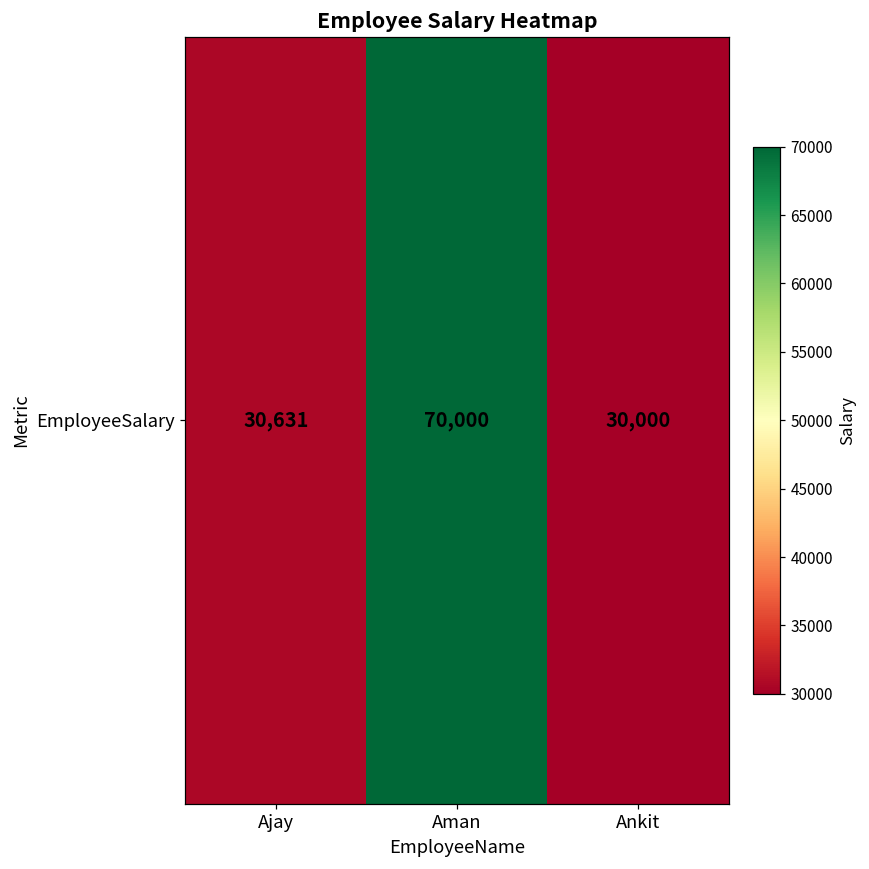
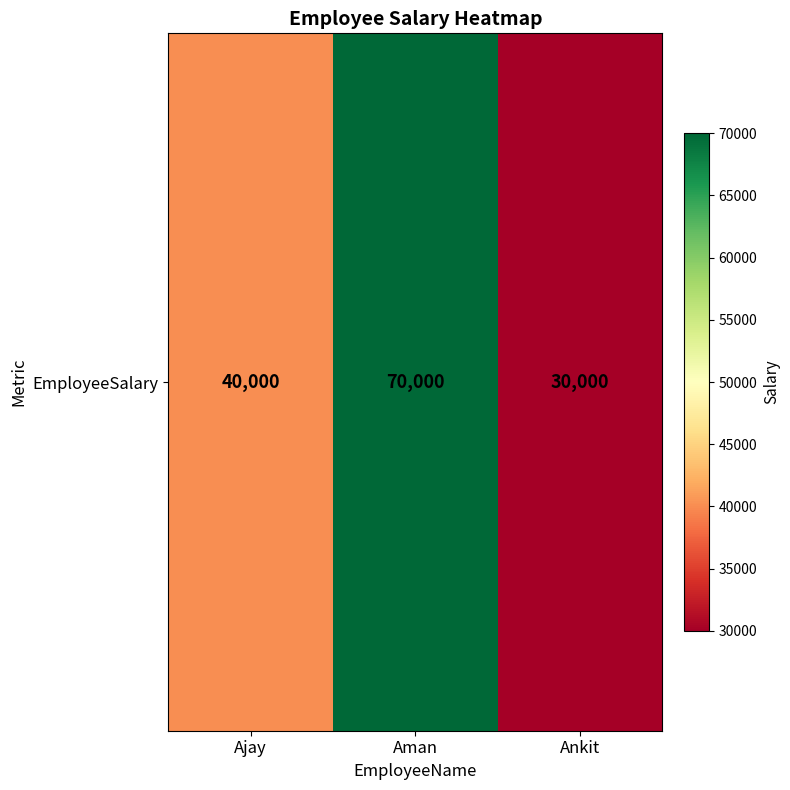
EmployeeSalary, Ajay: 30,631 -> 40,000
